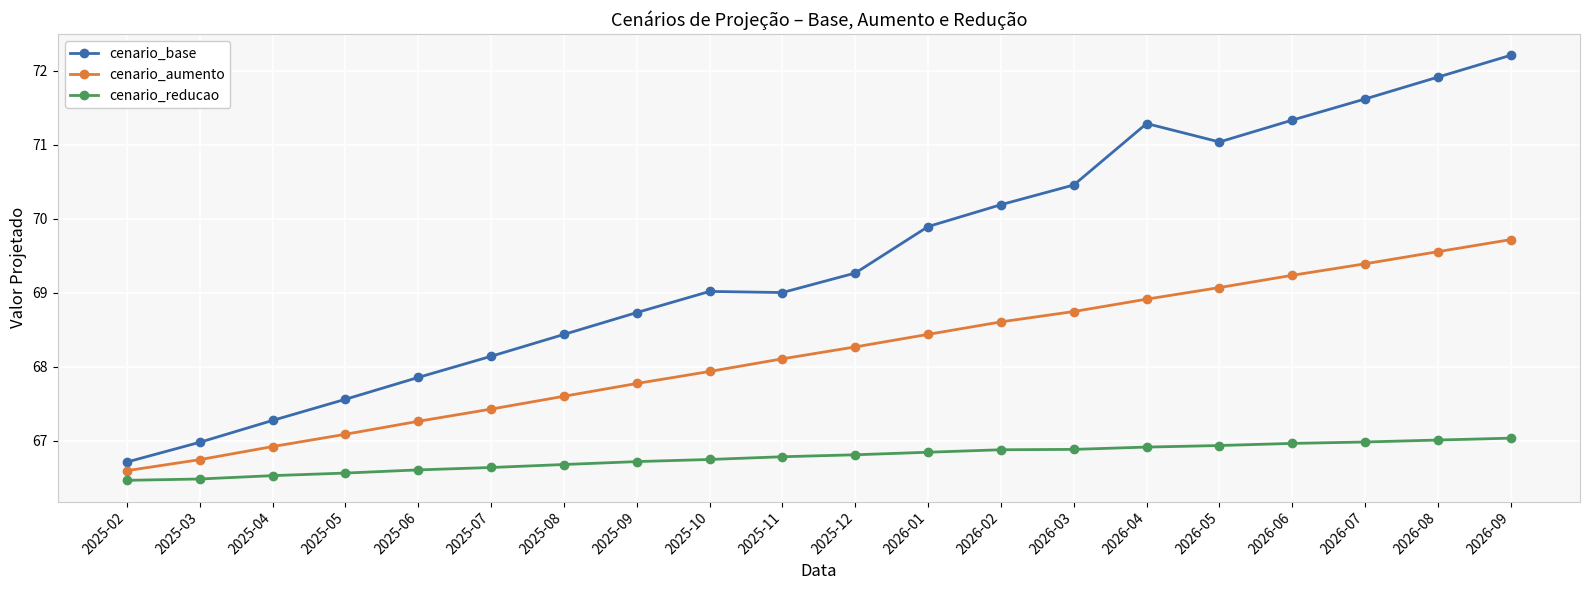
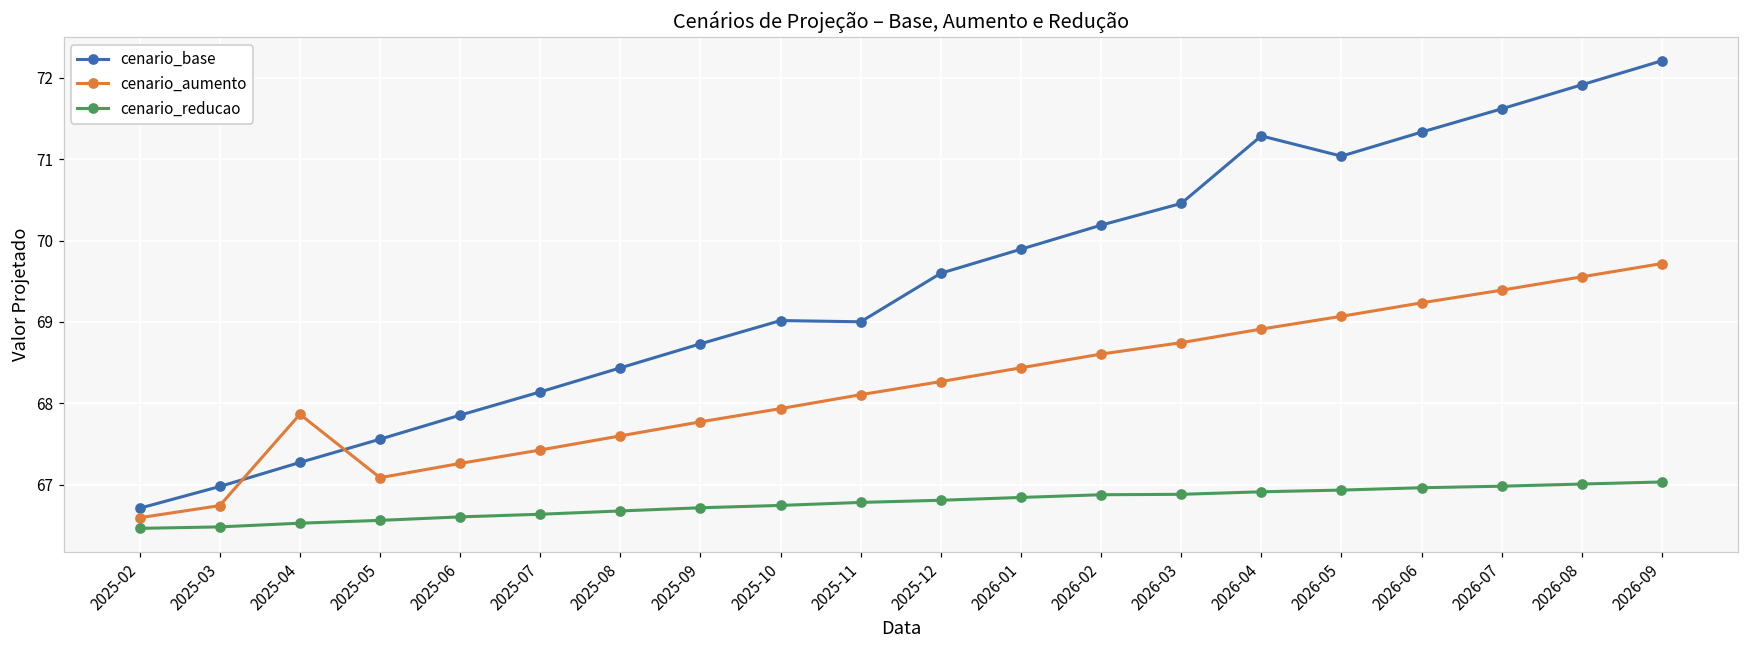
cenario_aumento, 2025-04: 66.9 -> 67.9
cenario_base, 2025-12: 69.3 -> 69.6
